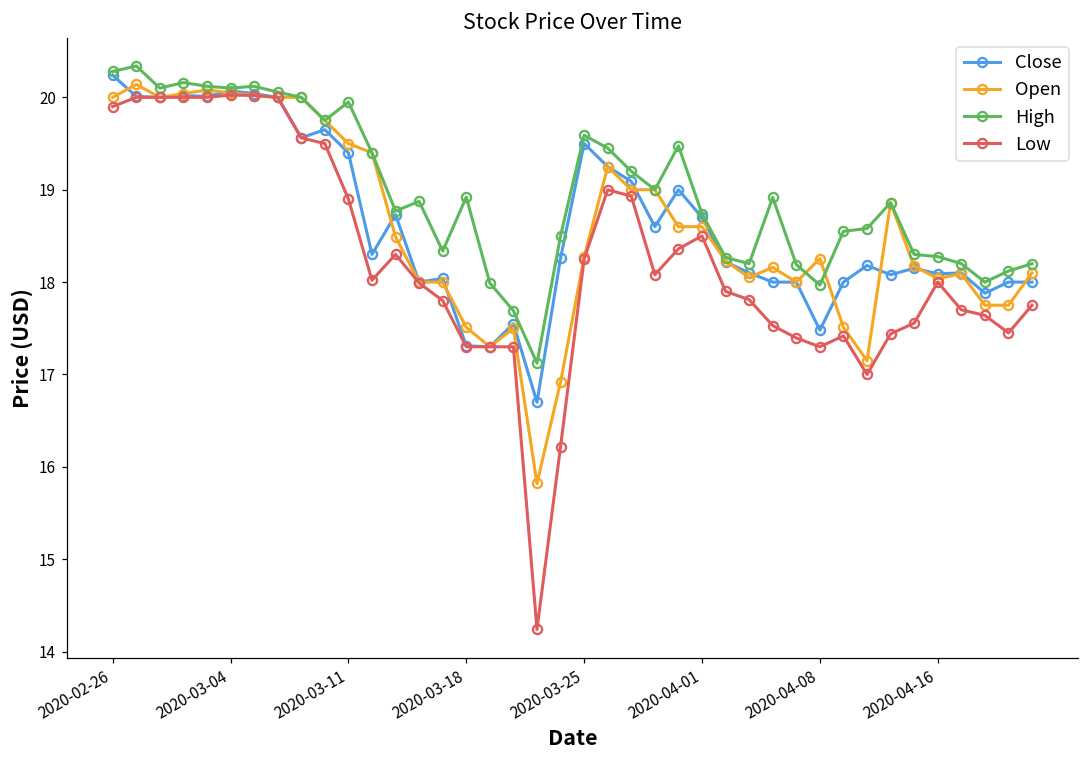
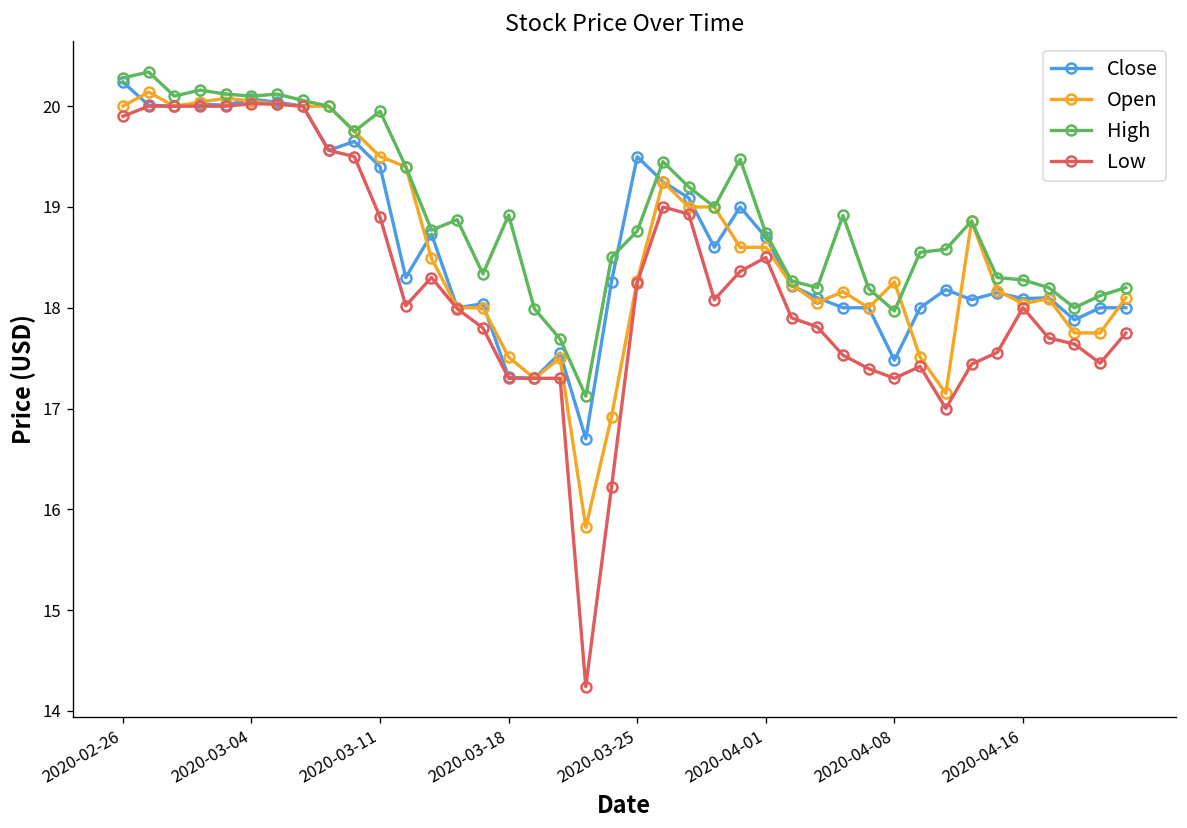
High, 2020-03-25: 19.6 -> 18.8
